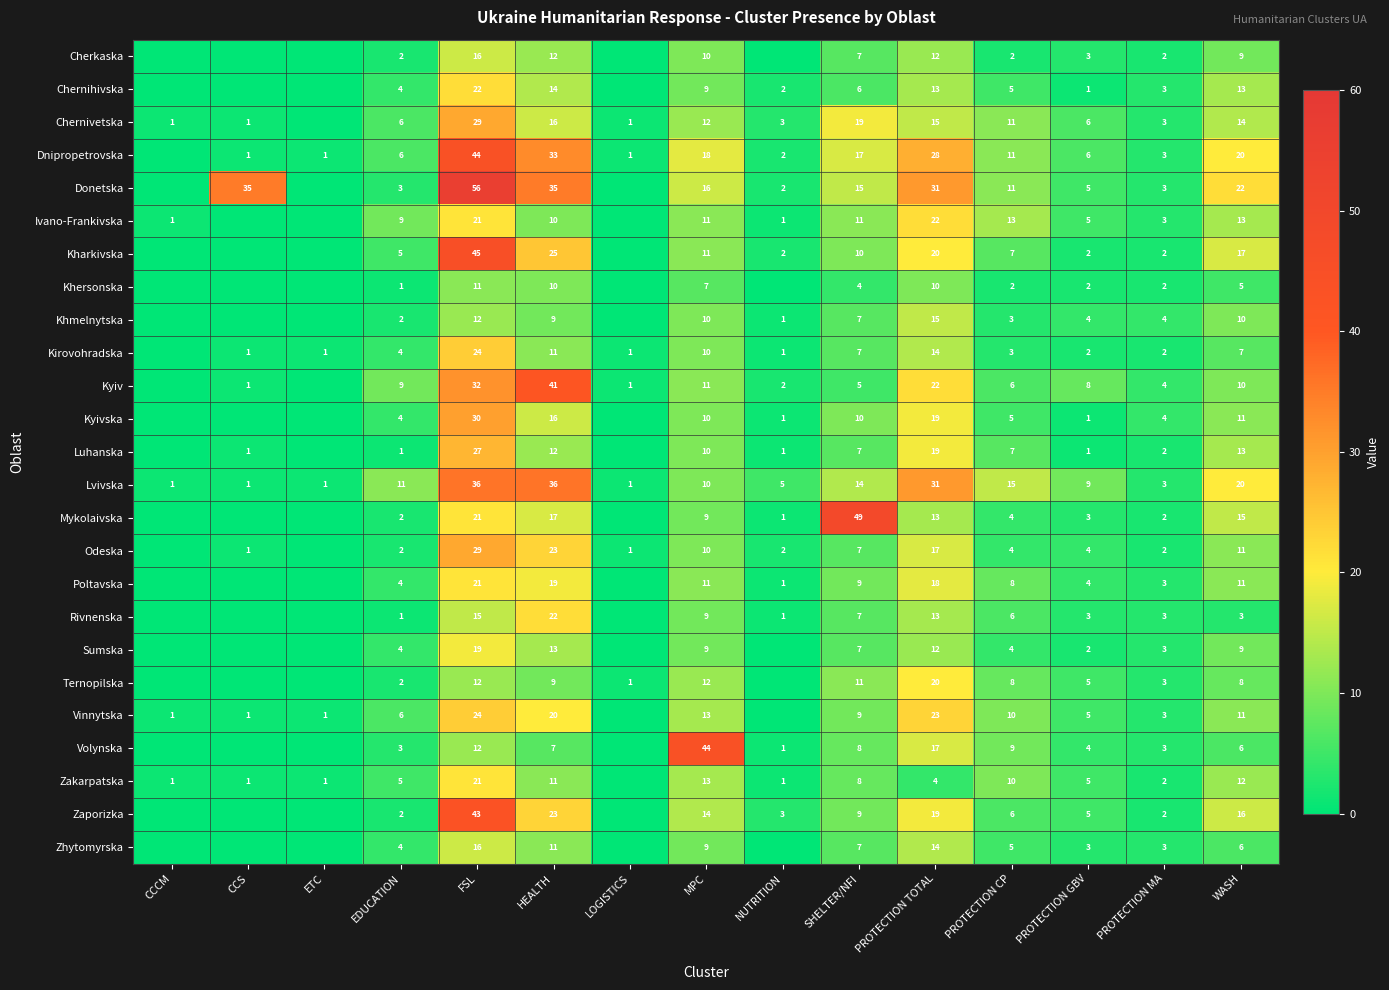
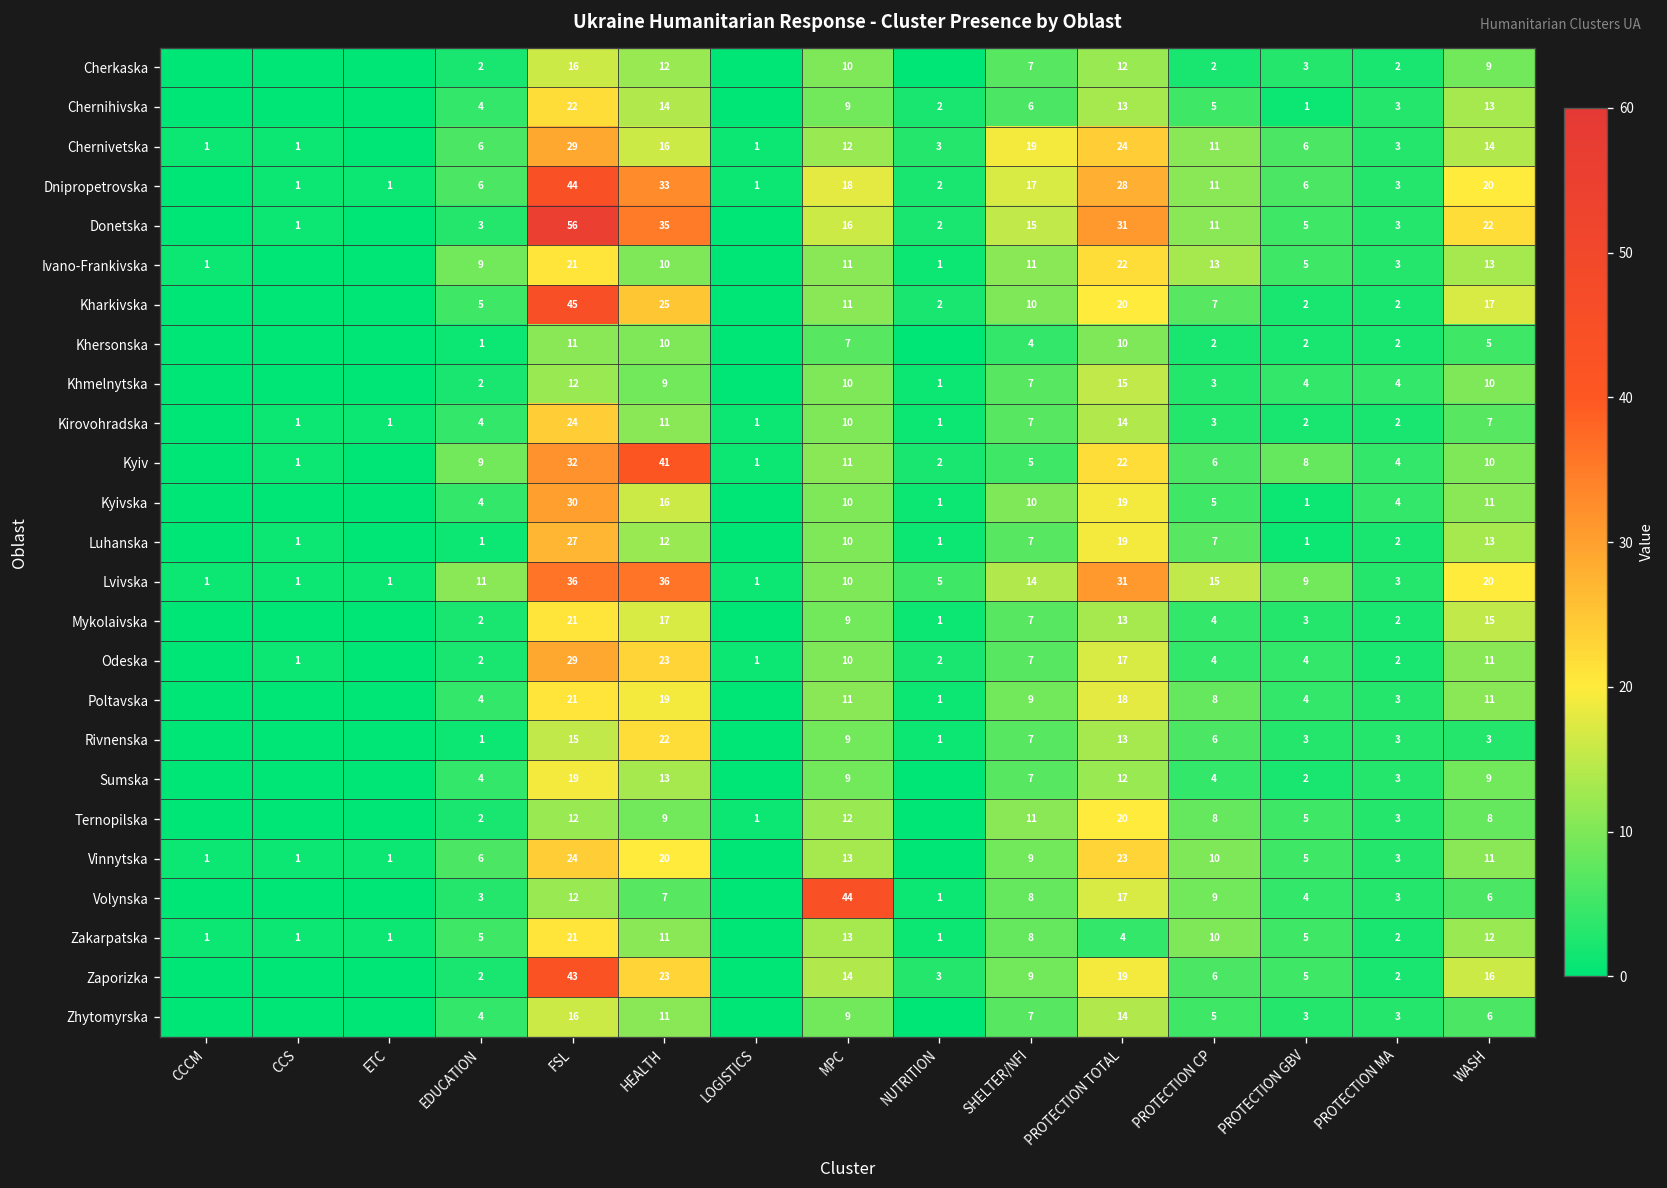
Chernivetska, PROTECTION TOTAL: 15 -> 24
Donetska, CCS: 35 -> 1
Mykolaivska, SHELTER/NFI: 49 -> 7
